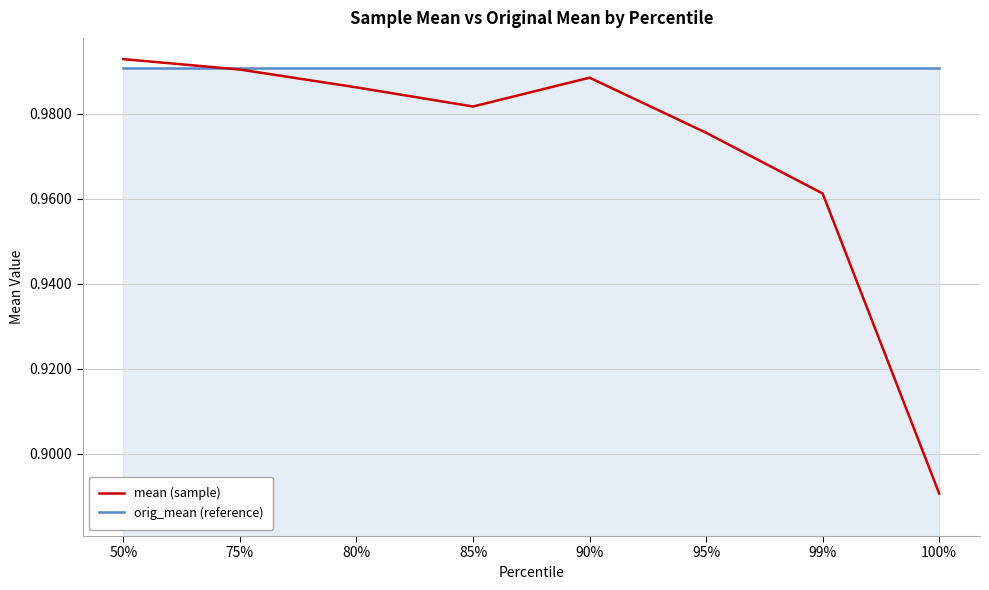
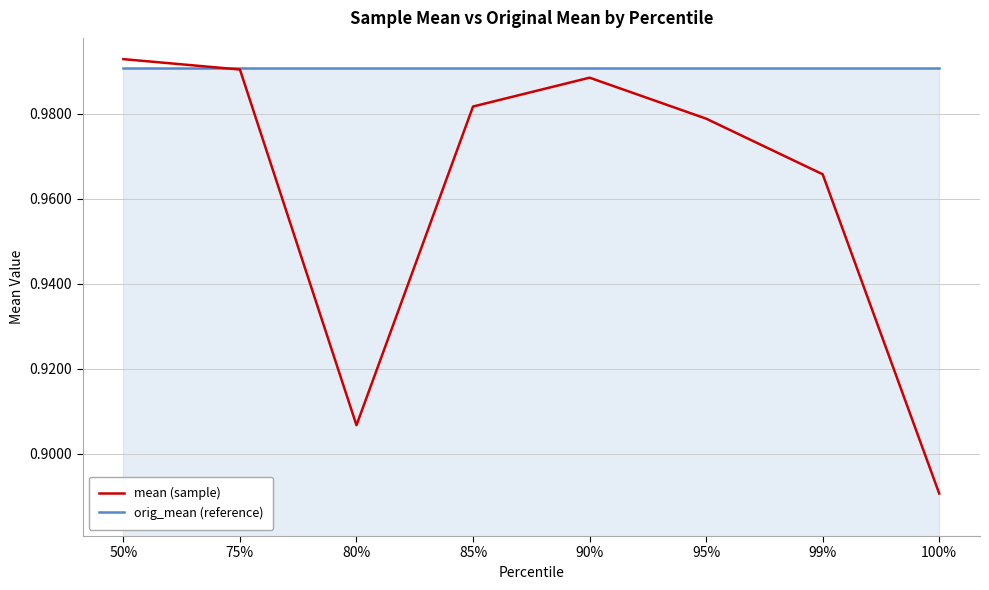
mean (sample), 80%: 0.986 -> 0.907
mean (sample), 95%: 0.975 -> 0.979
mean (sample), 99%: 0.961 -> 0.966
